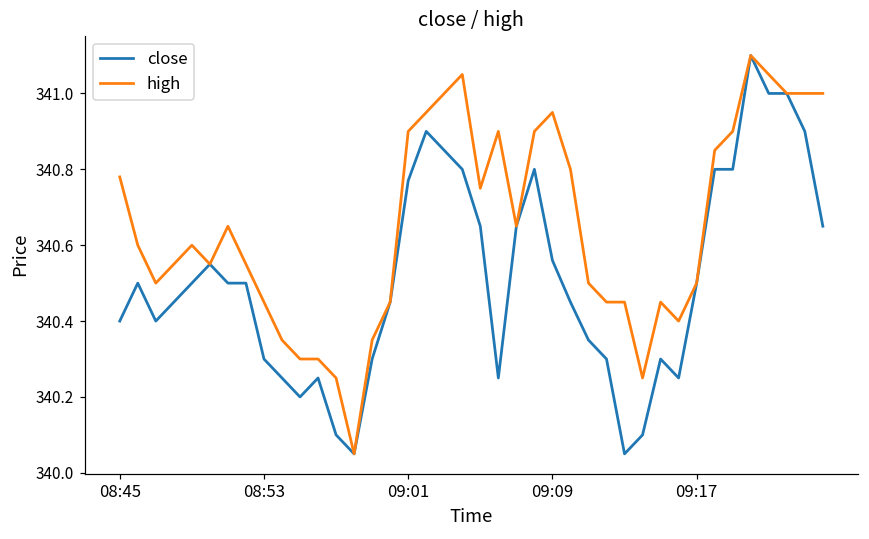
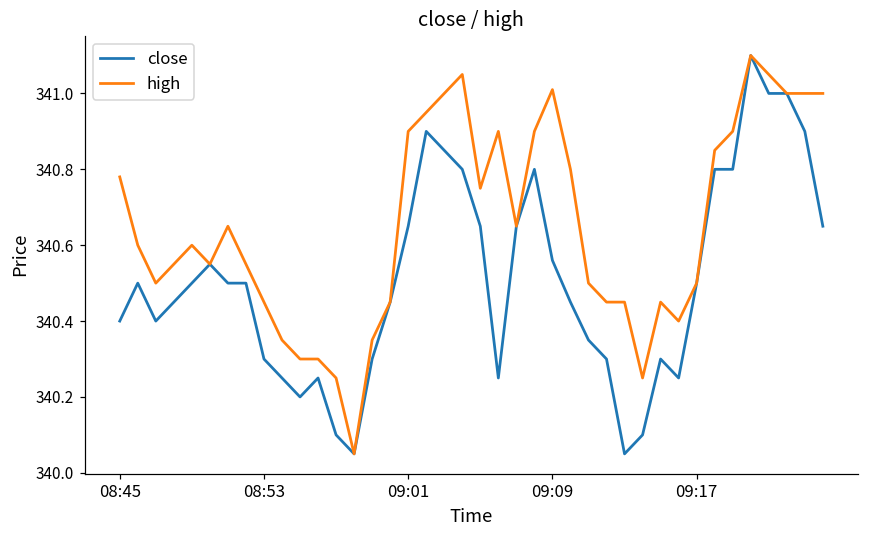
close, 09:01: 340.77 -> 340.65
high, 09:09: 340.95 -> 341.01
